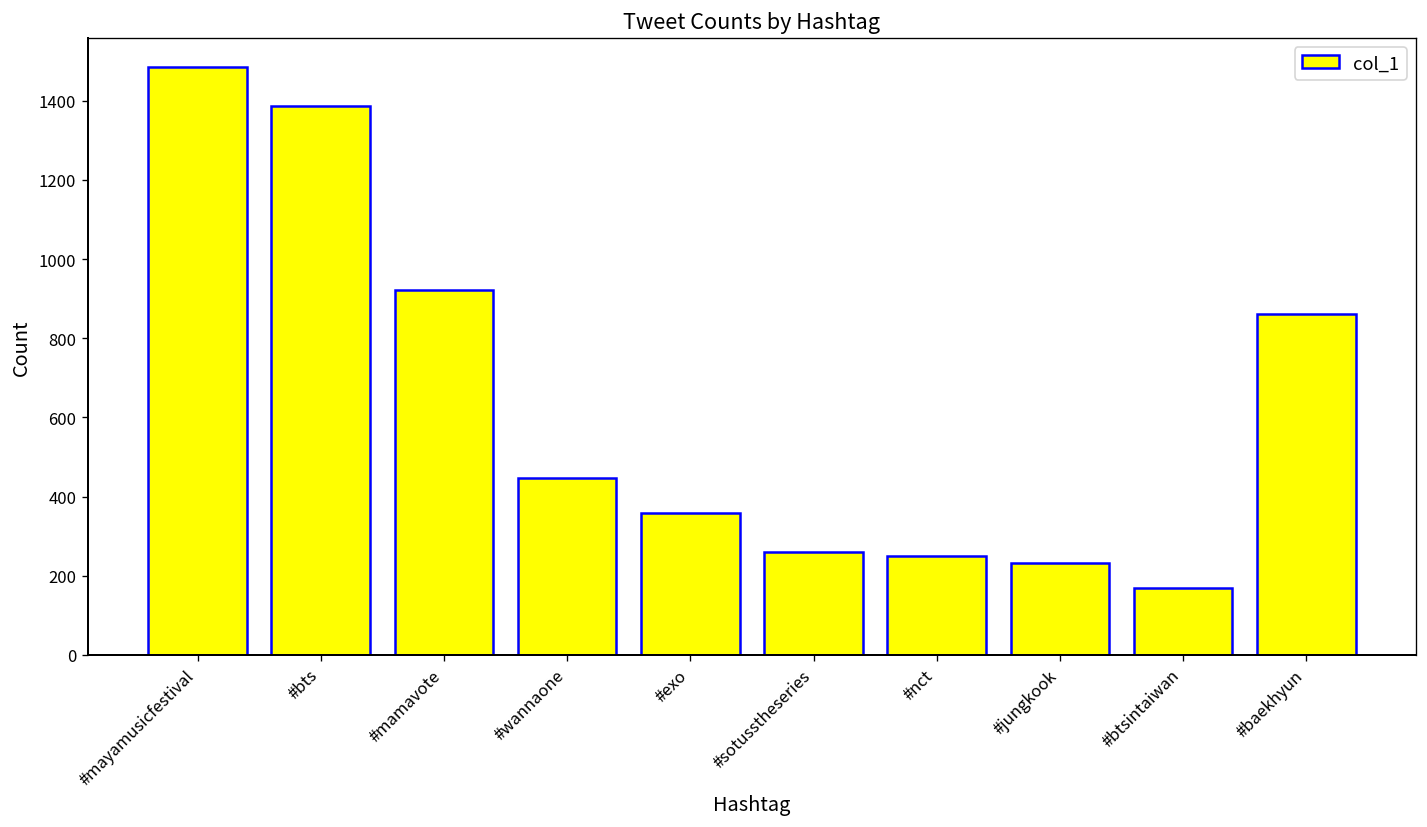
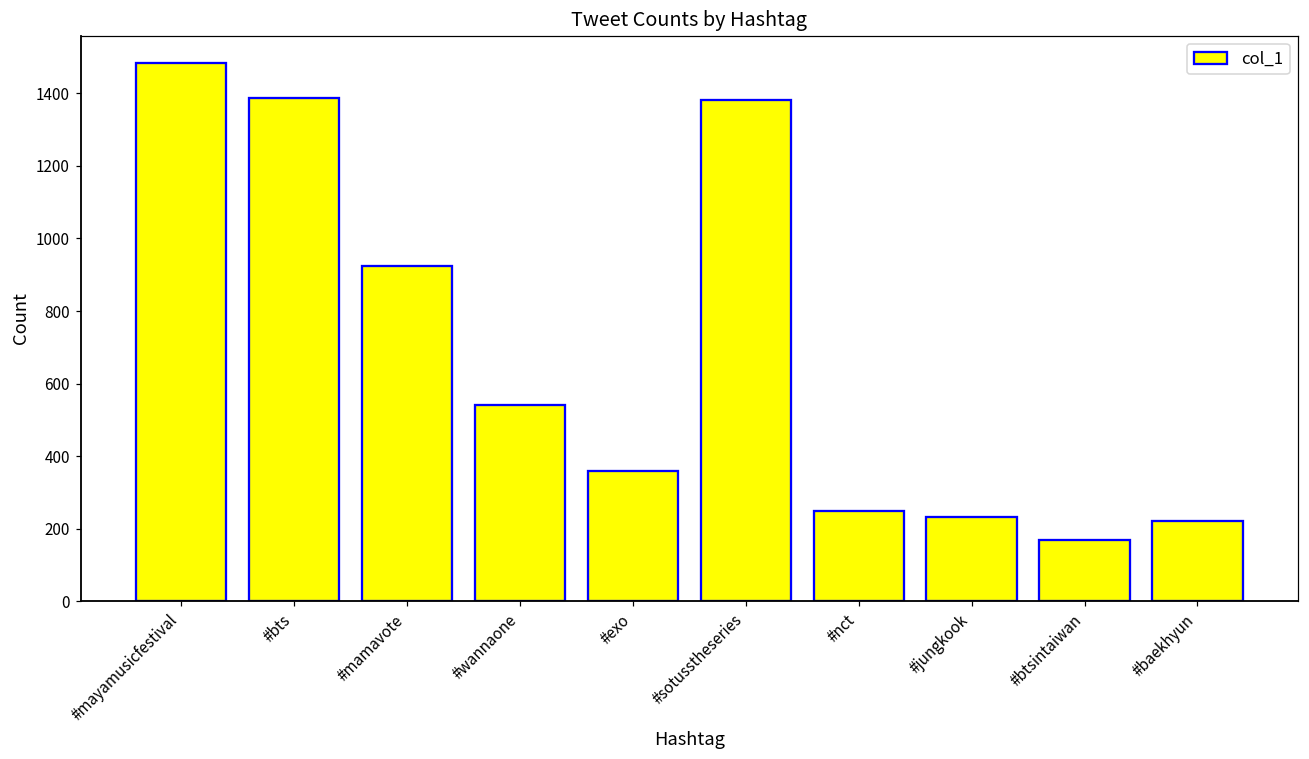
#wannaone: 450 -> 540
#sotusstheseries: 260 -> 1380
#baekhyun: 860 -> 220
